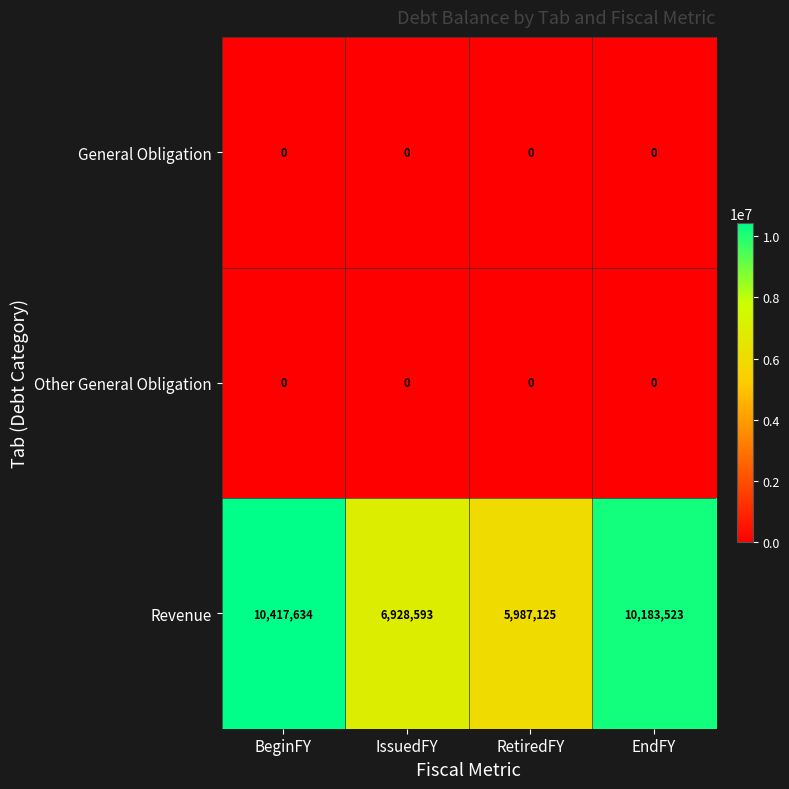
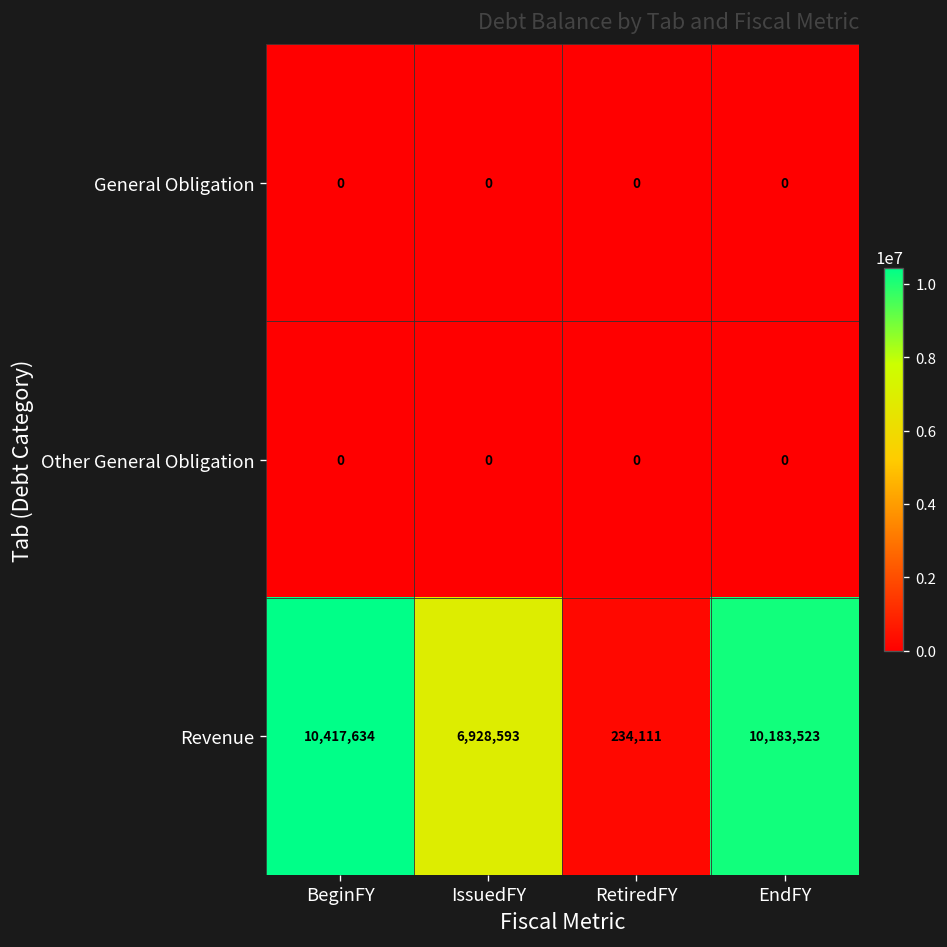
Revenue, RetiredFY: 5,987,125 -> 234,111
